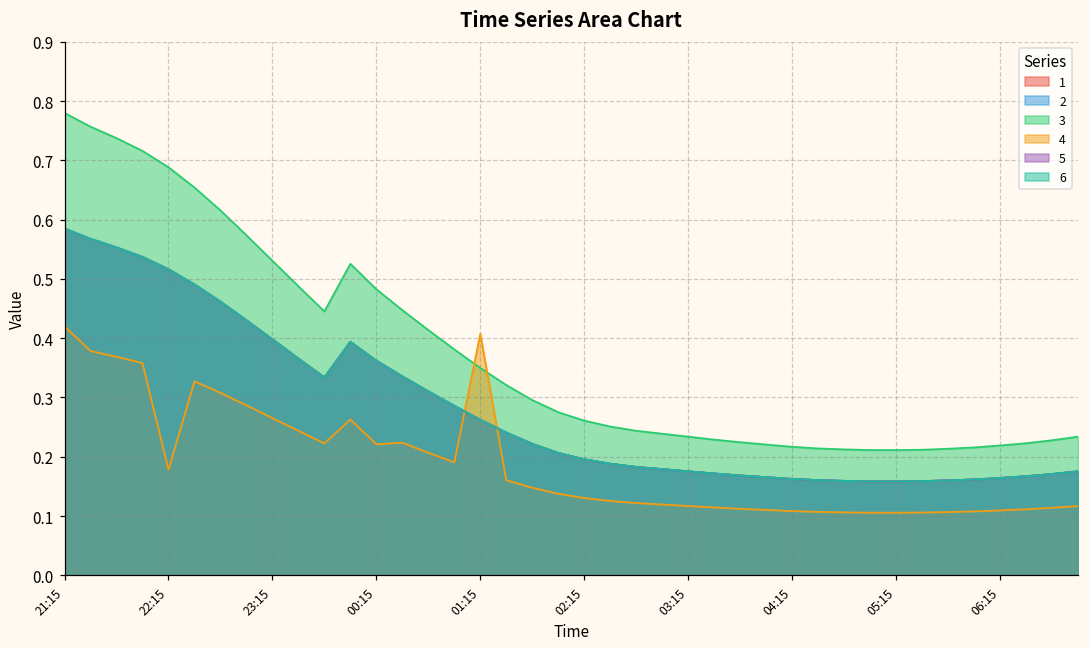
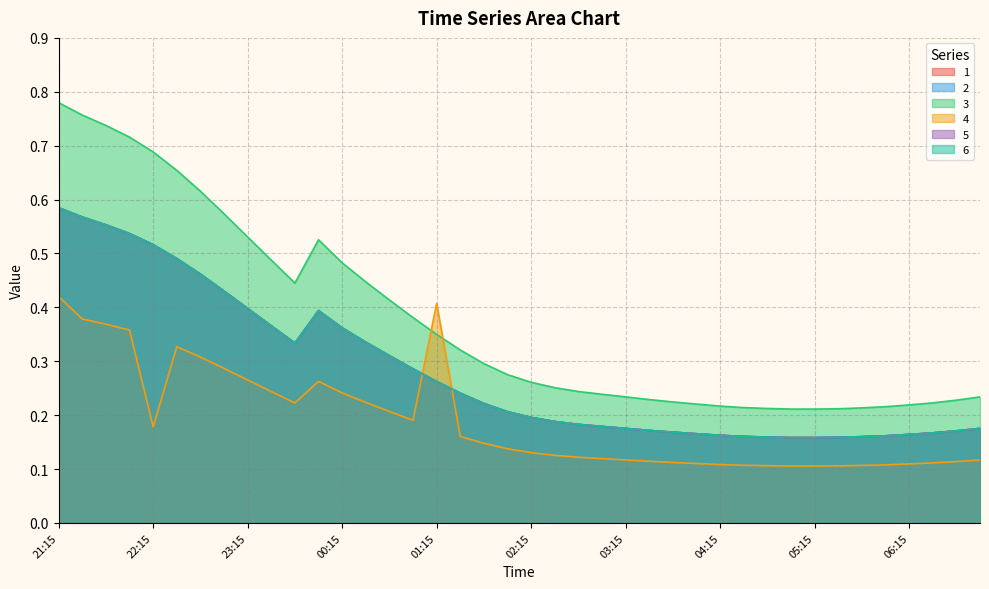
4, 00:15: 0.22 -> 0.24
